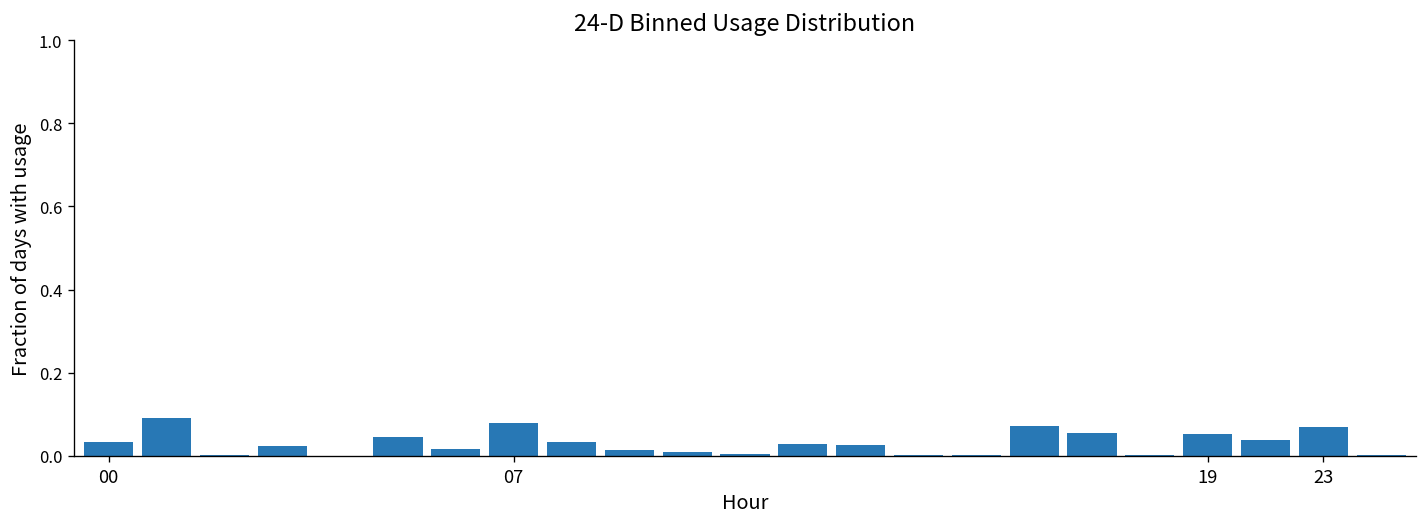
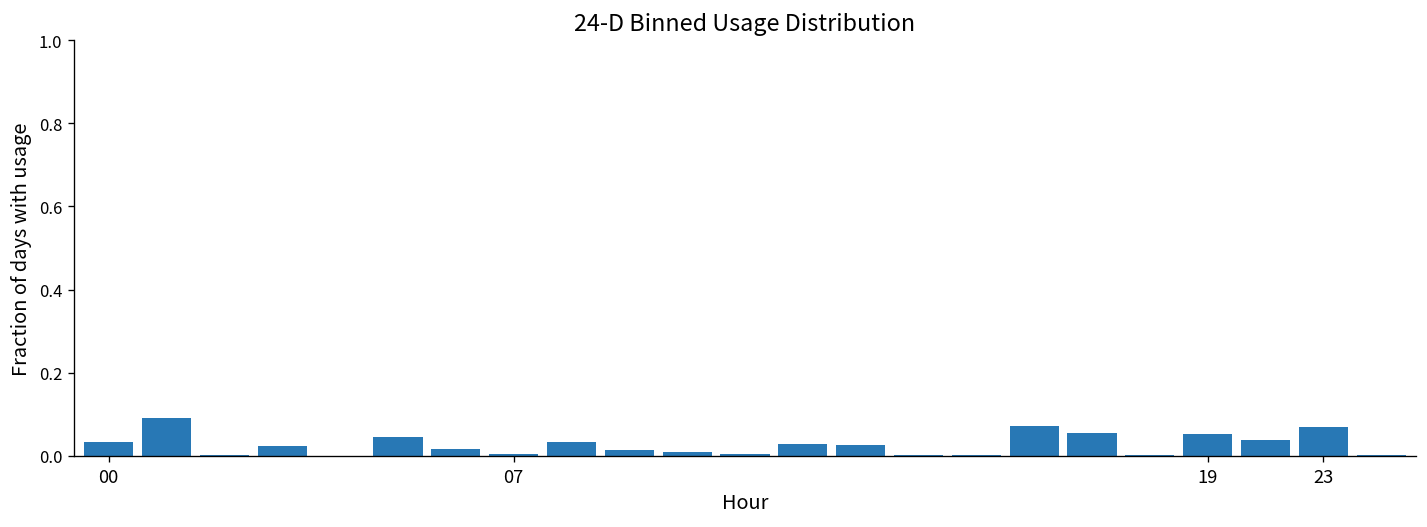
07: 0.08 -> 0.00
